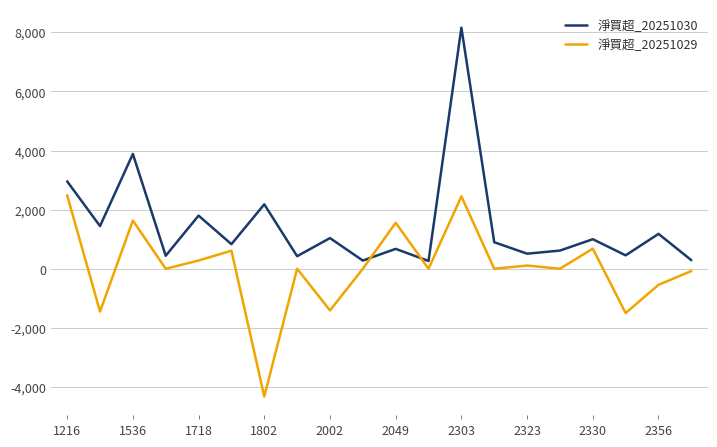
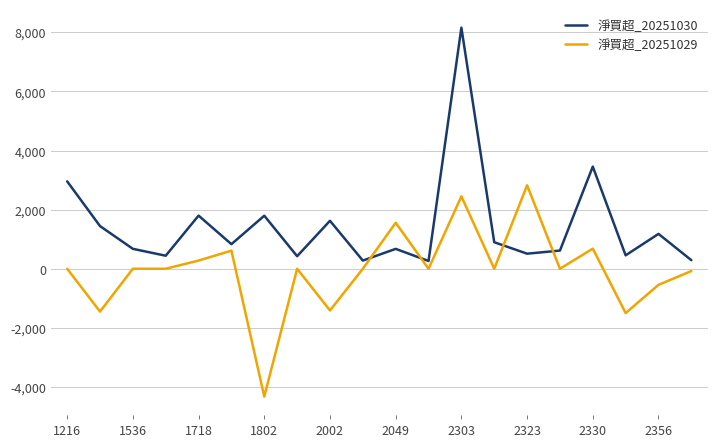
淨買超_20251029, 1216: 2,500 -> 0
淨買超_20251030, 1536: 3,900 -> 700
淨買超_20251029, 1536: 1,600 -> 0
淨買超_20251030, 1802: 2,200 -> 1,800
淨買超_20251030, 2002: 1,000 -> 1,600
淨買超_20251029, 2323: 100 -> 2,800
淨買超_20251030, 2330: 1,000 -> 3,500
